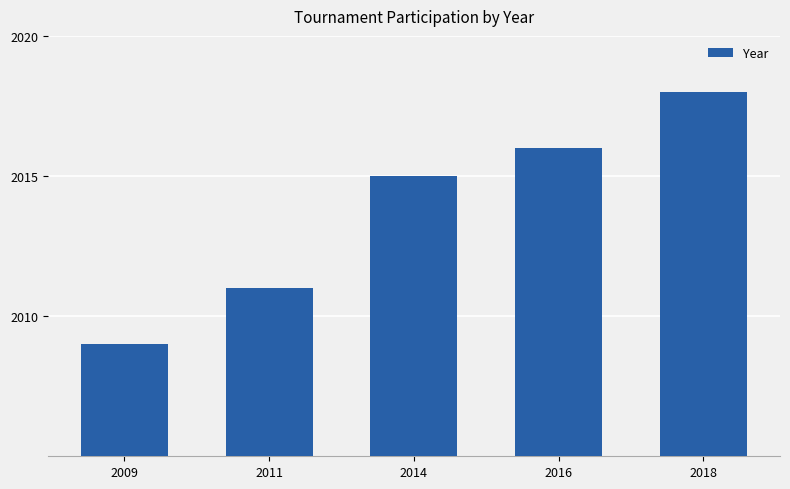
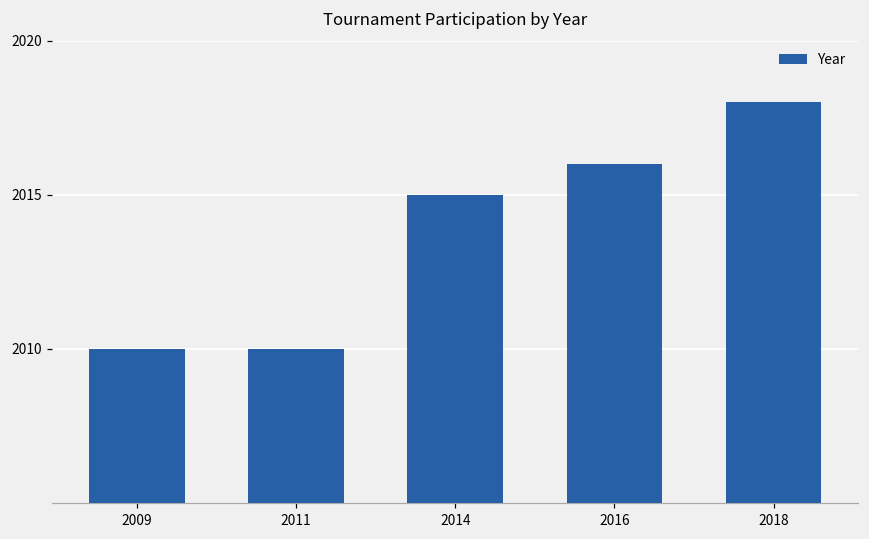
2009: 2009 -> 2010
2011: 2011 -> 2010
